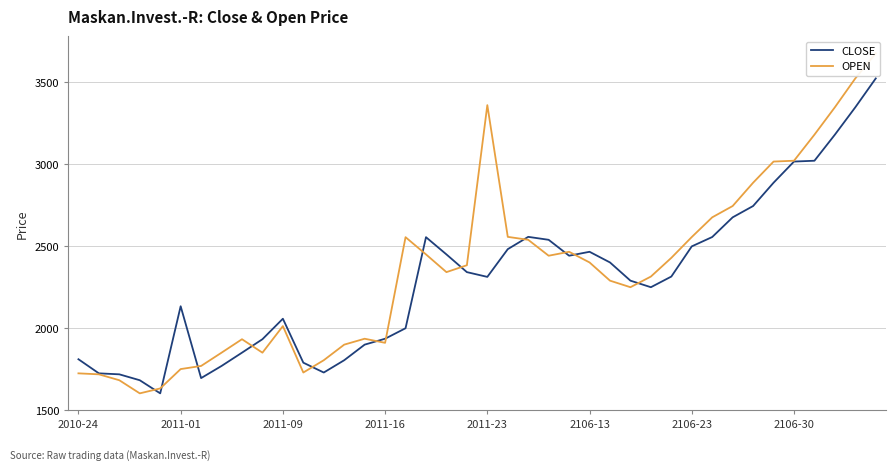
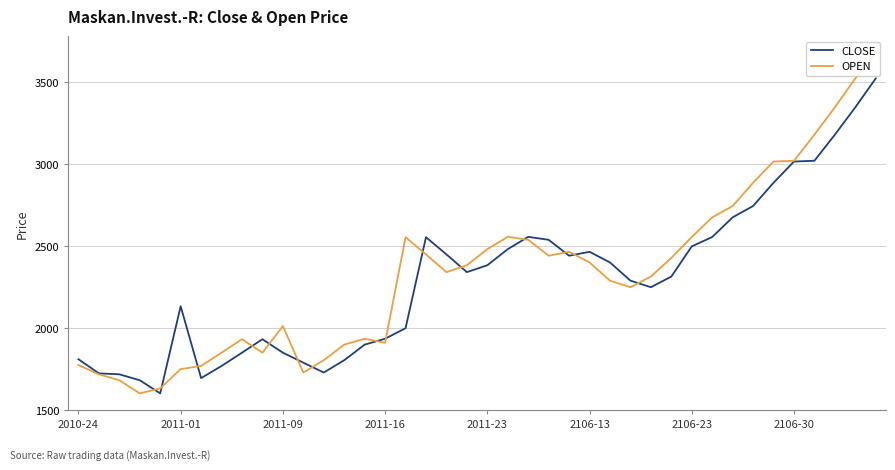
OPEN, 2010-24: 1730 -> 1780
CLOSE, 2011-09: 2060 -> 1850
CLOSE, 2011-23: 2310 -> 2380
OPEN, 2011-23: 3360 -> 2480
